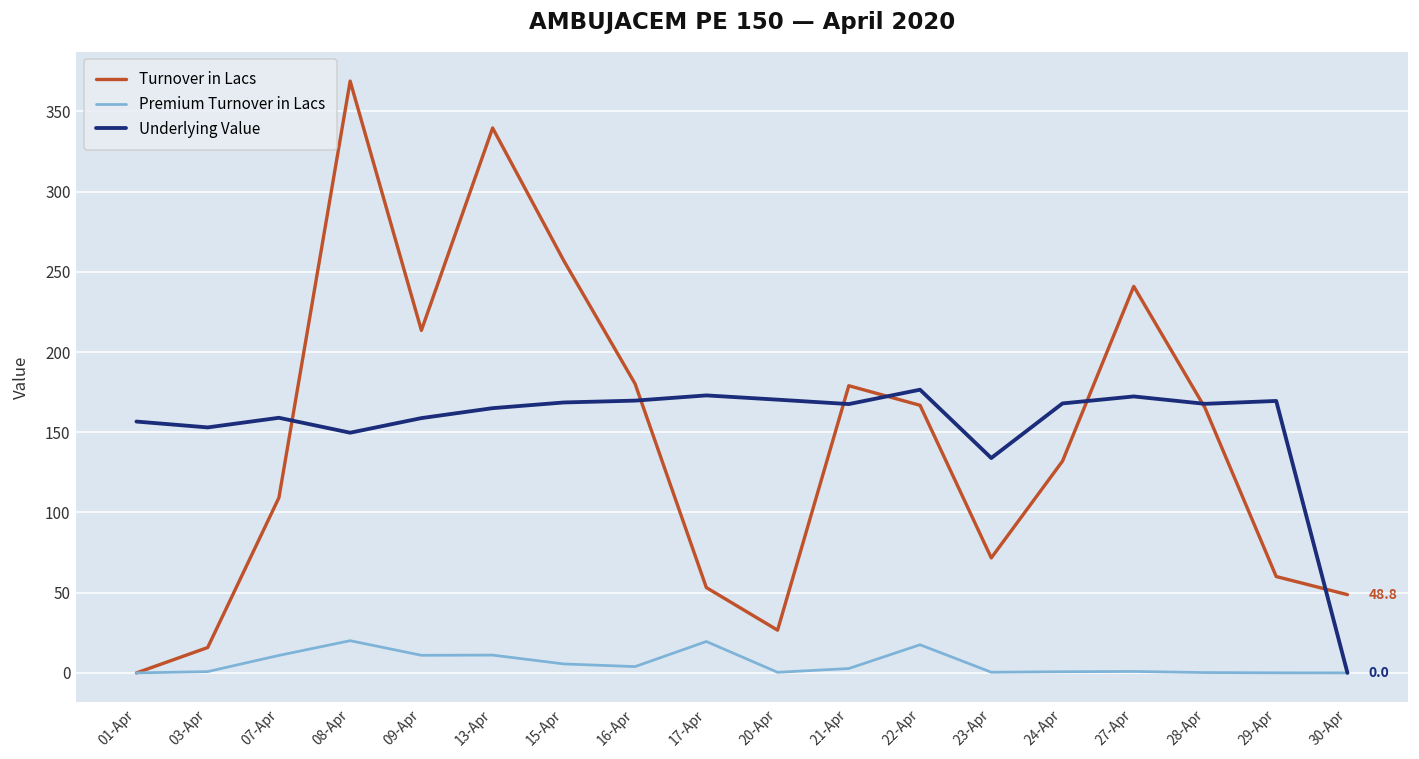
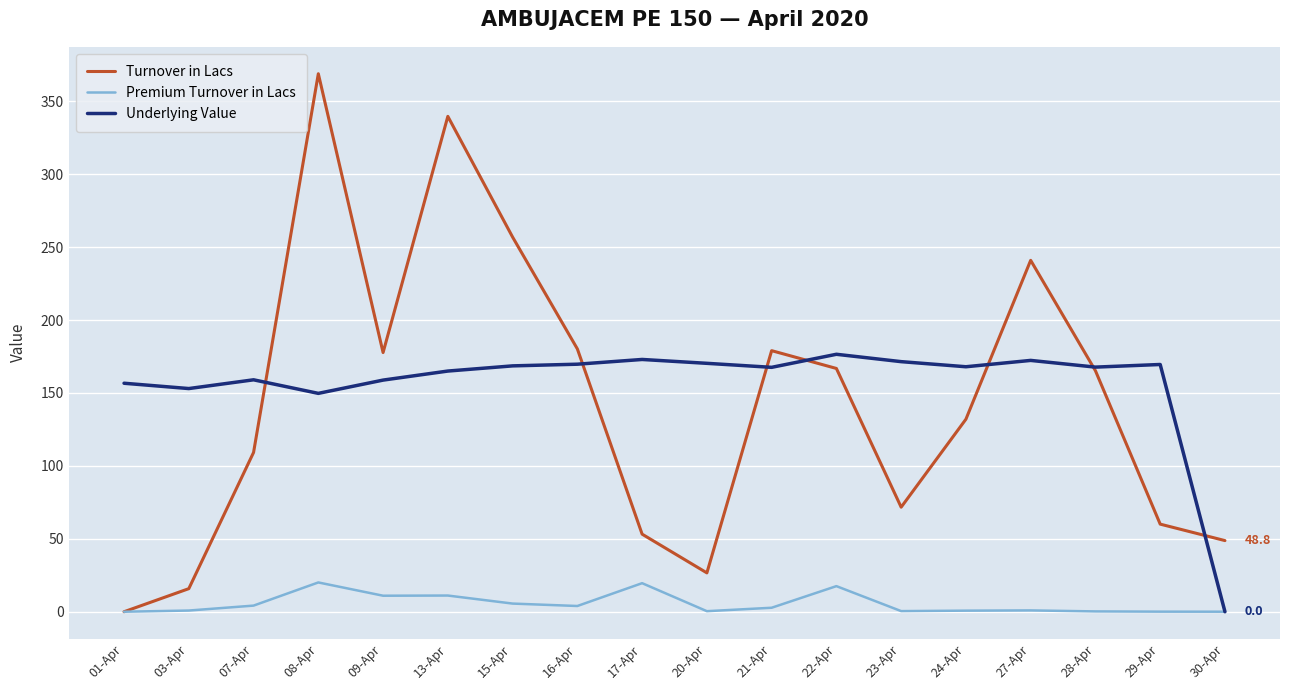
Premium Turnover in Lacs, 07-Apr: 11 -> 4
Turnover in Lacs, 09-Apr: 213 -> 178
Underlying Value, 23-Apr: 134 -> 171
